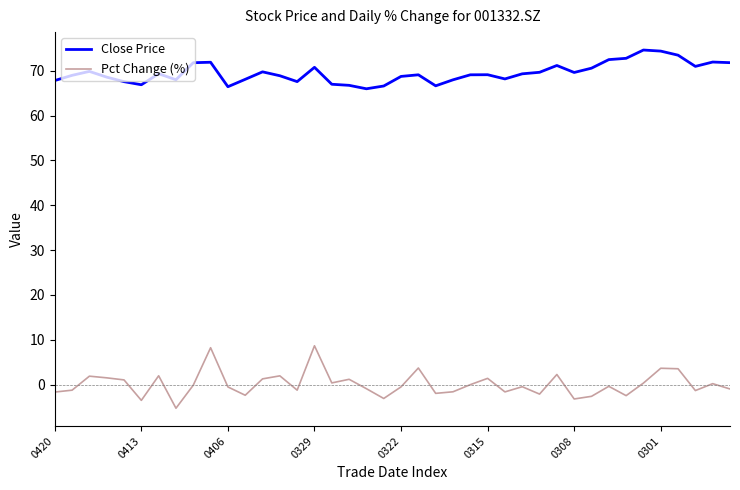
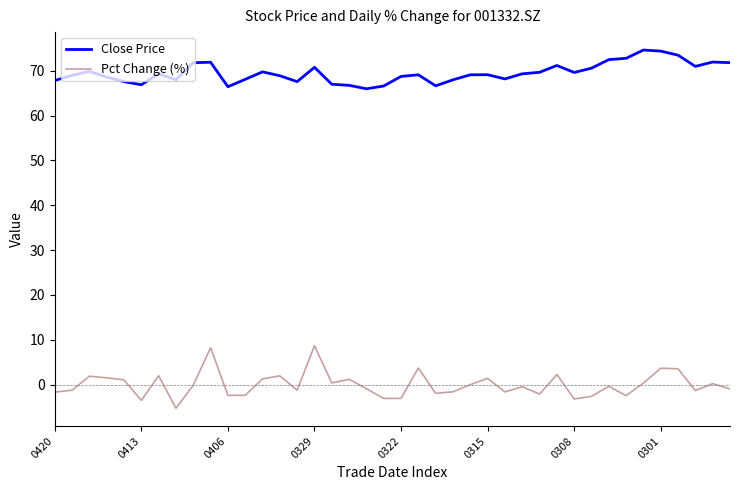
Pct Change (%), 0406: -1 -> -2
Pct Change (%), 0322: -1 -> -3
